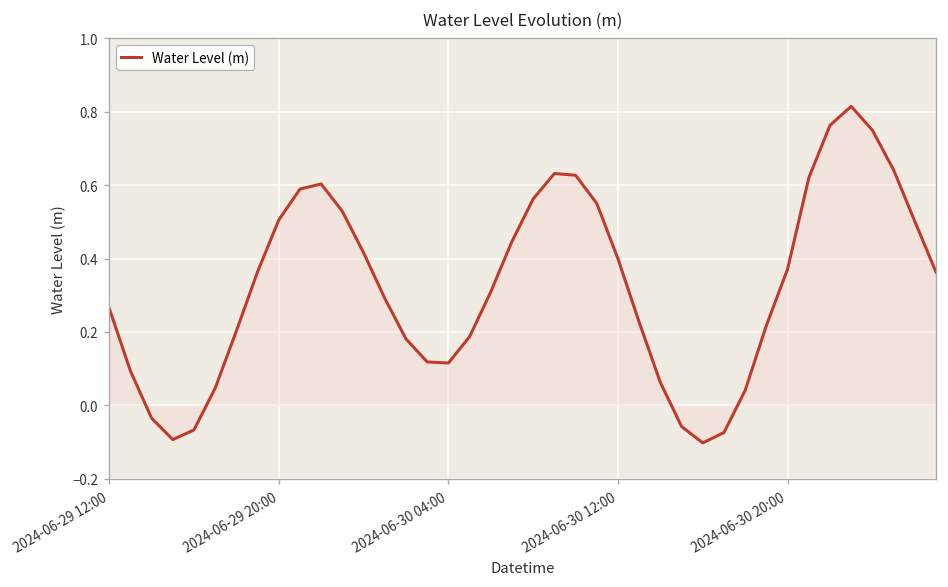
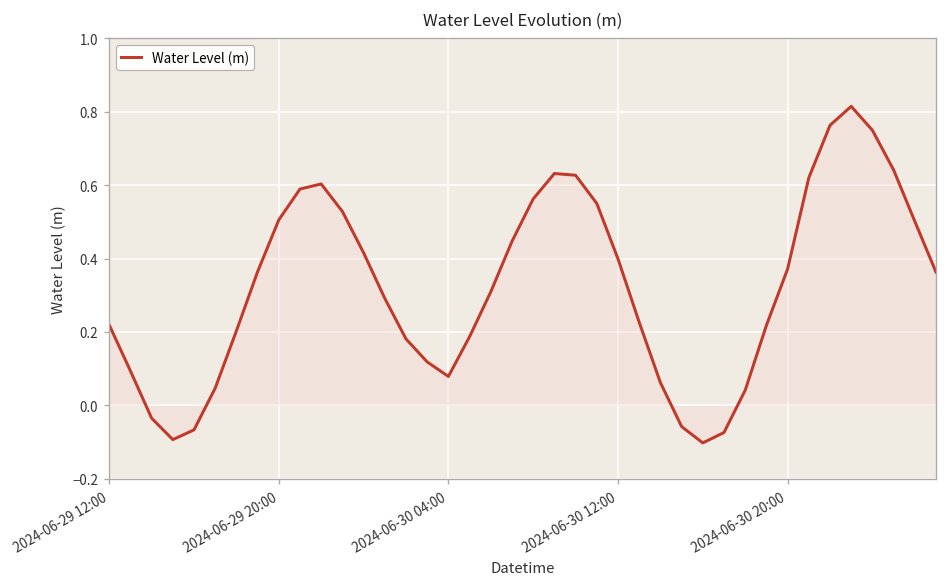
Water Level (m), 2024-06-29 12:00: 0.26 -> 0.22
Water Level (m), 2024-06-30 04:00: 0.12 -> 0.08
